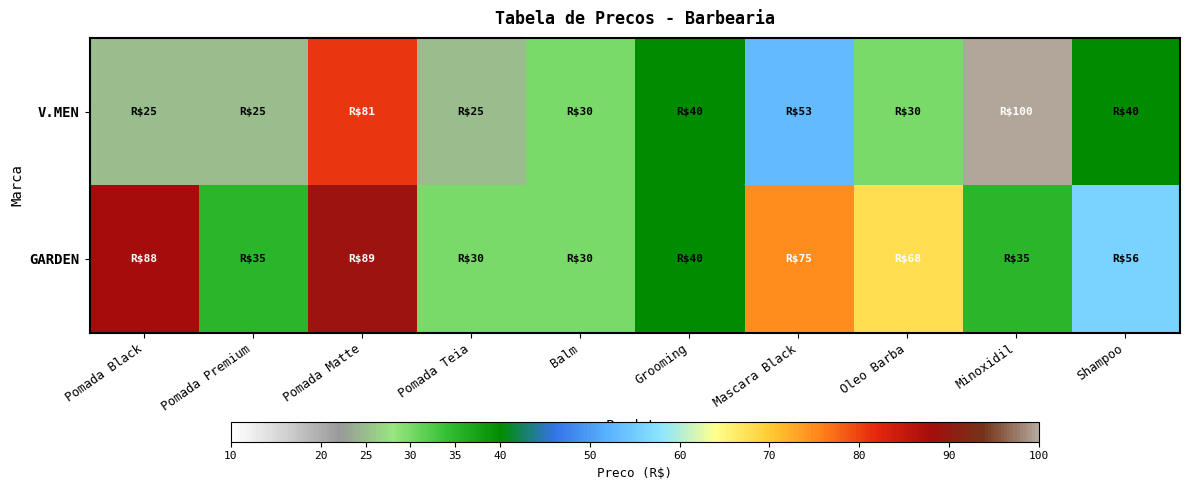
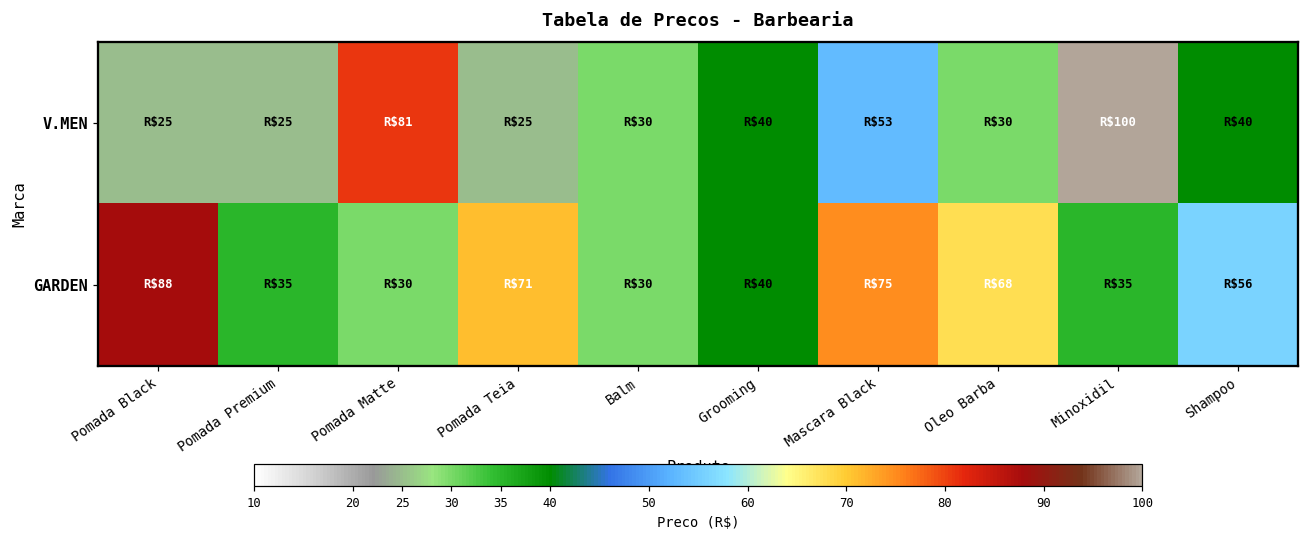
GARDEN, Pomada Matte: $89 -> $30
GARDEN, Pomada Teia: $30 -> $71
